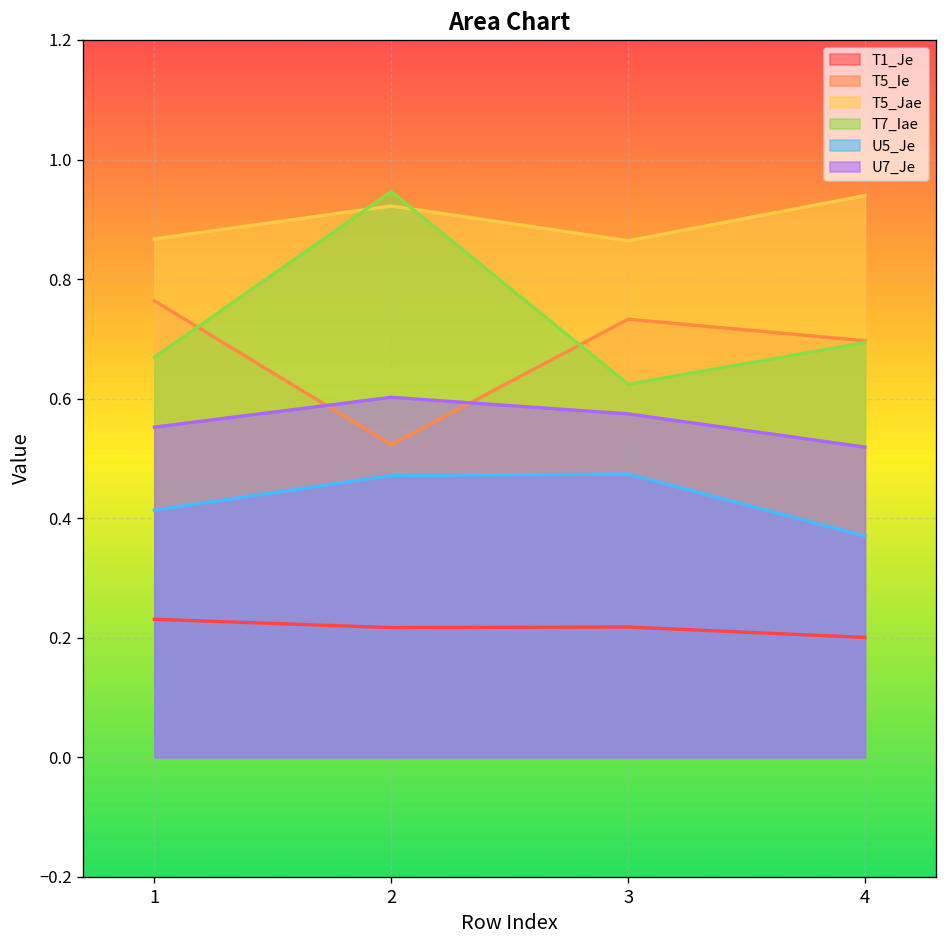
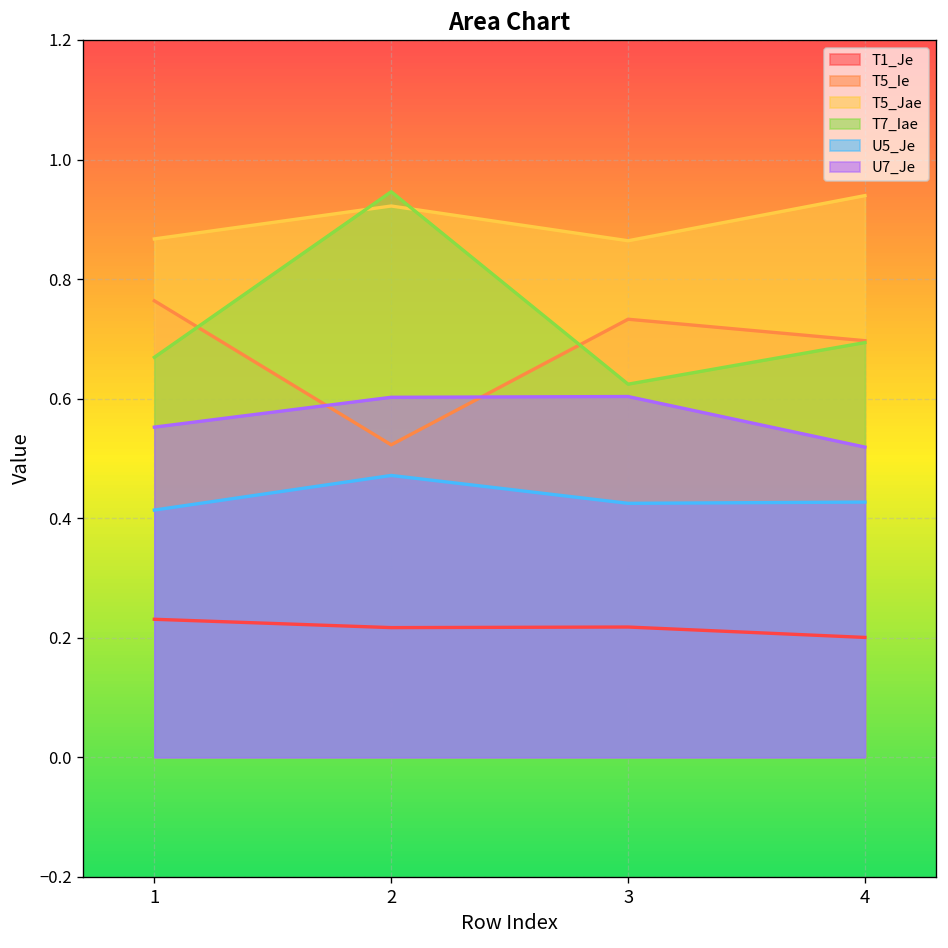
U5_Je, 3: 0.47 -> 0.42
U7_Je, 3: 0.57 -> 0.60
U5_Je, 4: 0.37 -> 0.43
